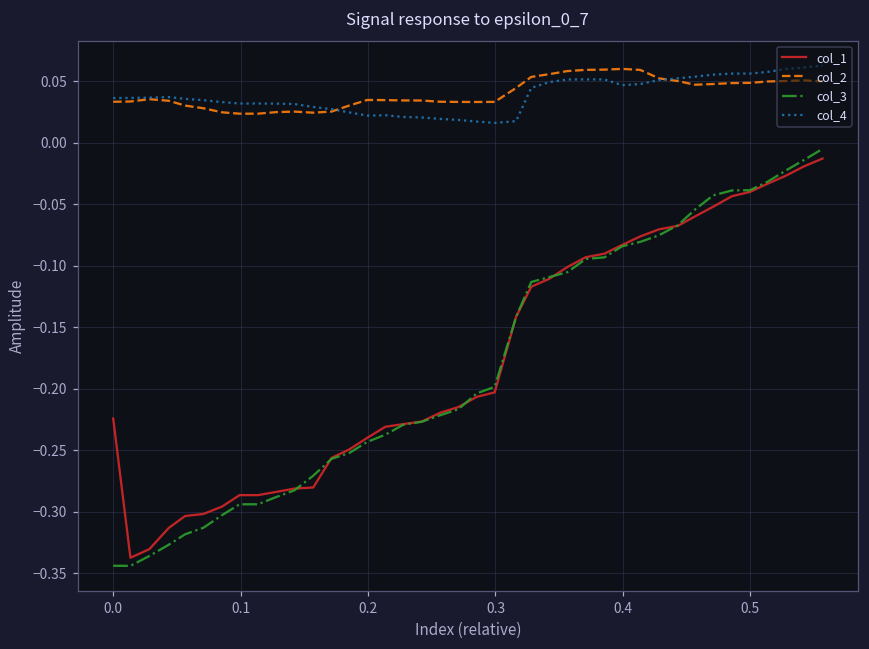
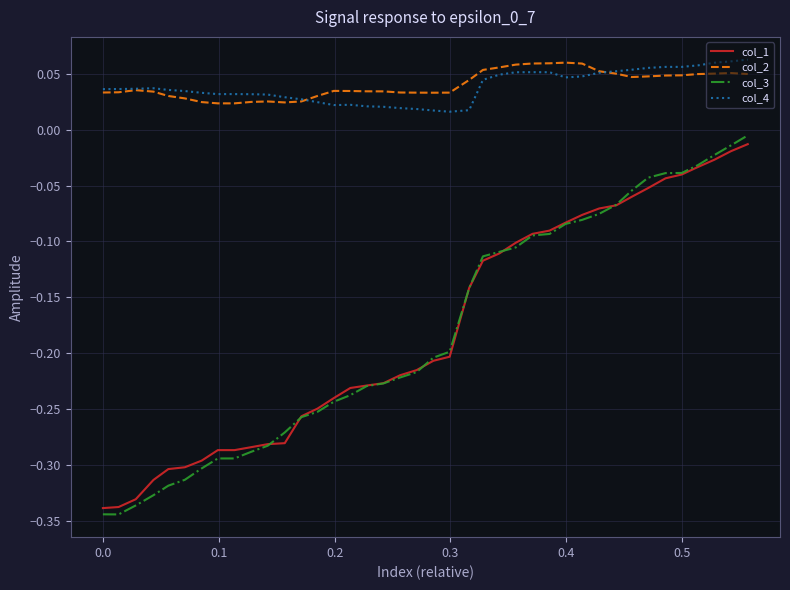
col_1, 0.0: -0.224 -> -0.338
